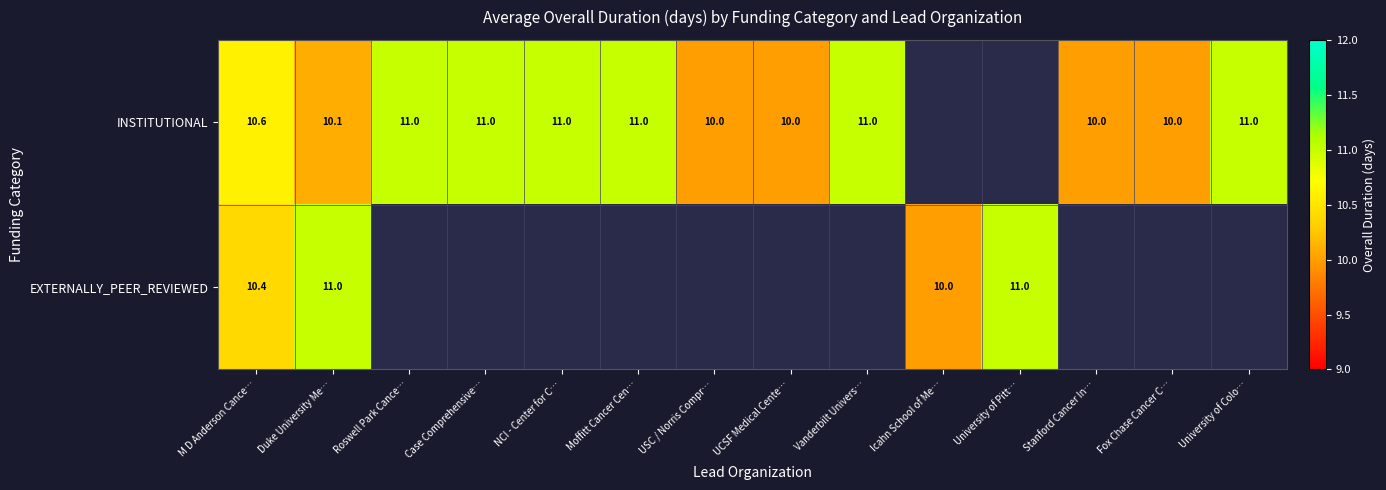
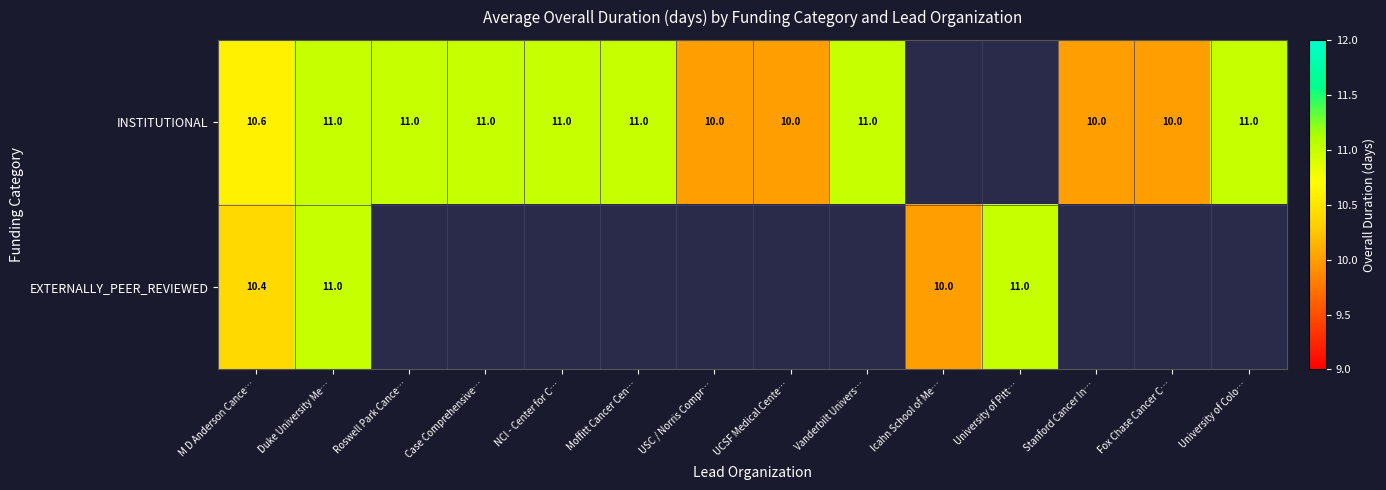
INSTITUTIONAL, Duke University Me…: 10.1 -> 11.0
